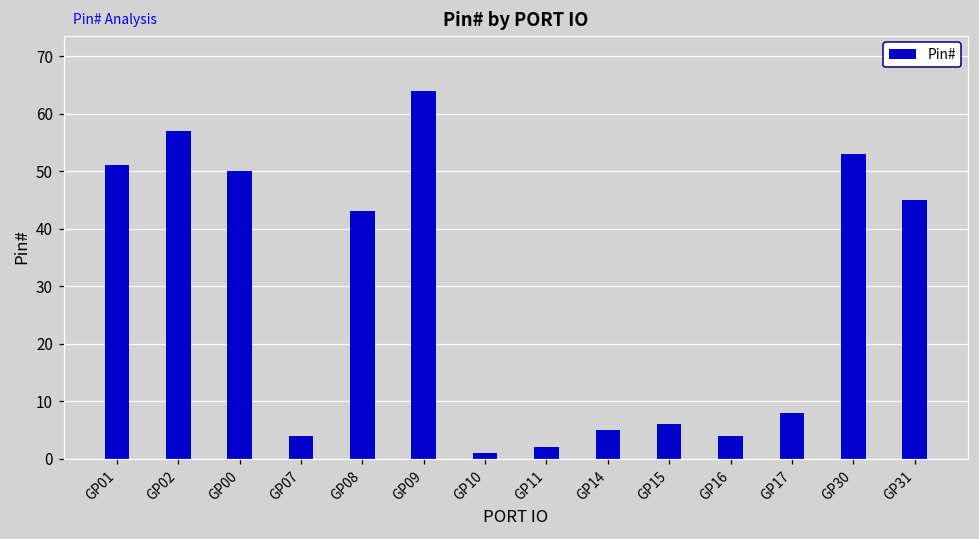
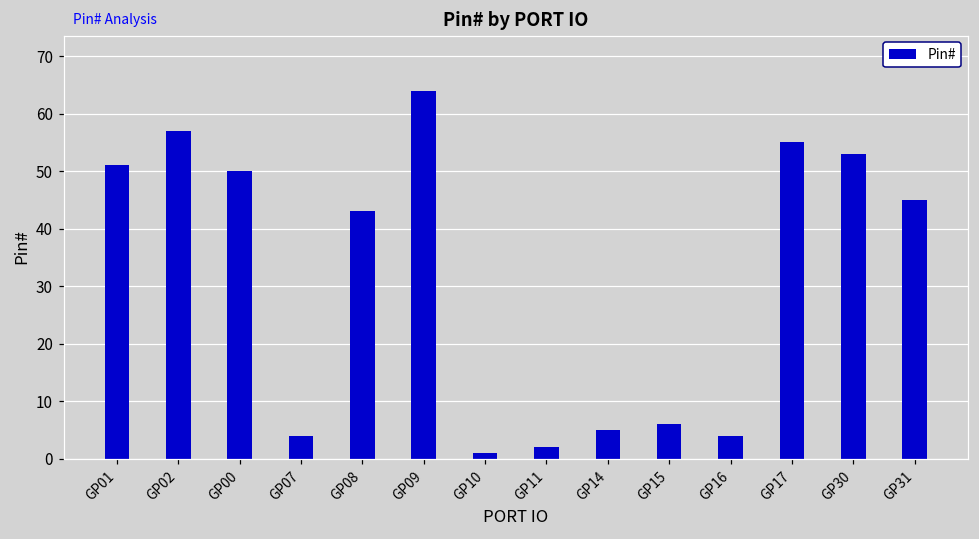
GP17: 8 -> 55
